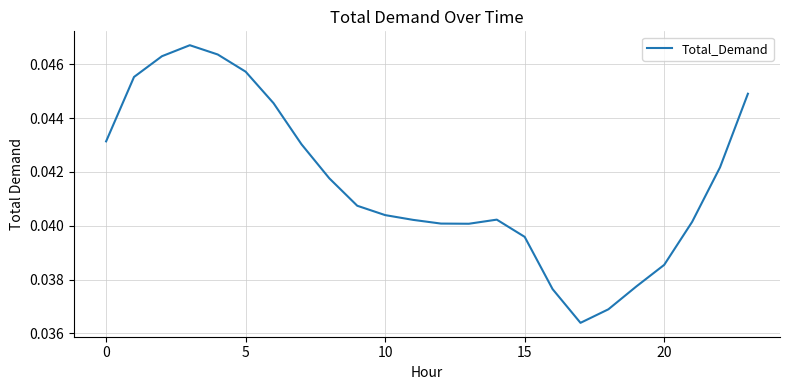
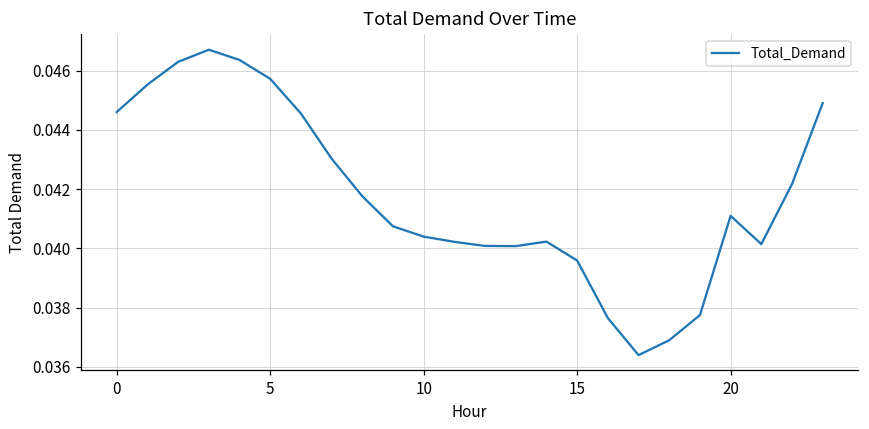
0: 0.0431 -> 0.0446
20: 0.0385 -> 0.0411
